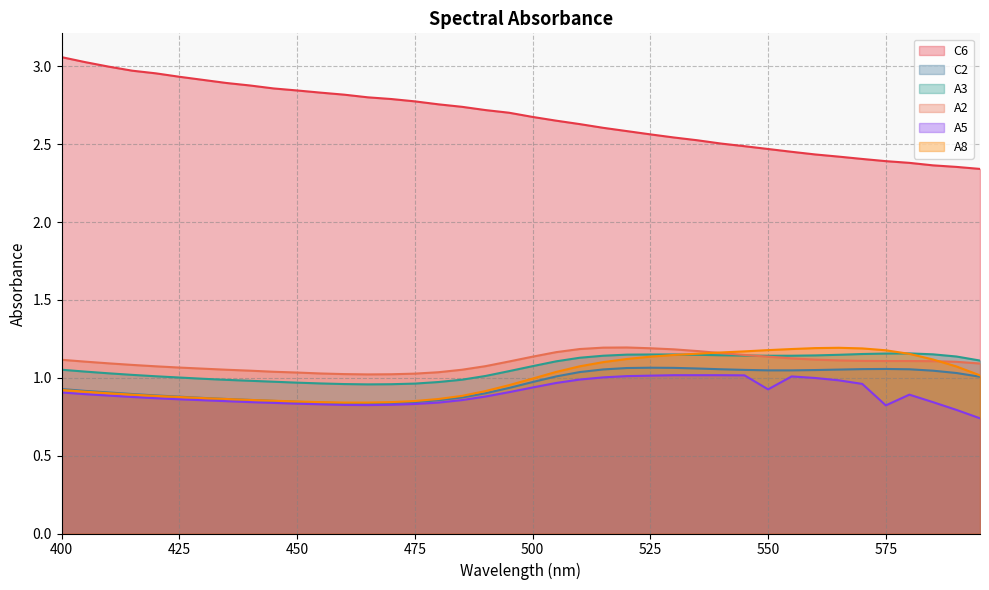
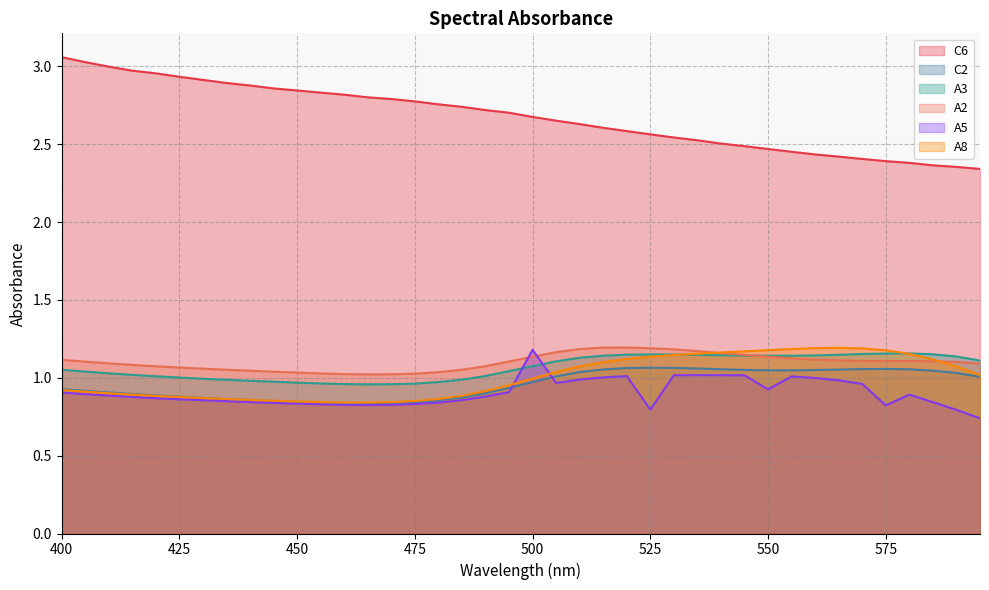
A5, 500: 0.94 -> 1.18
A5, 525: 1.01 -> 0.80
